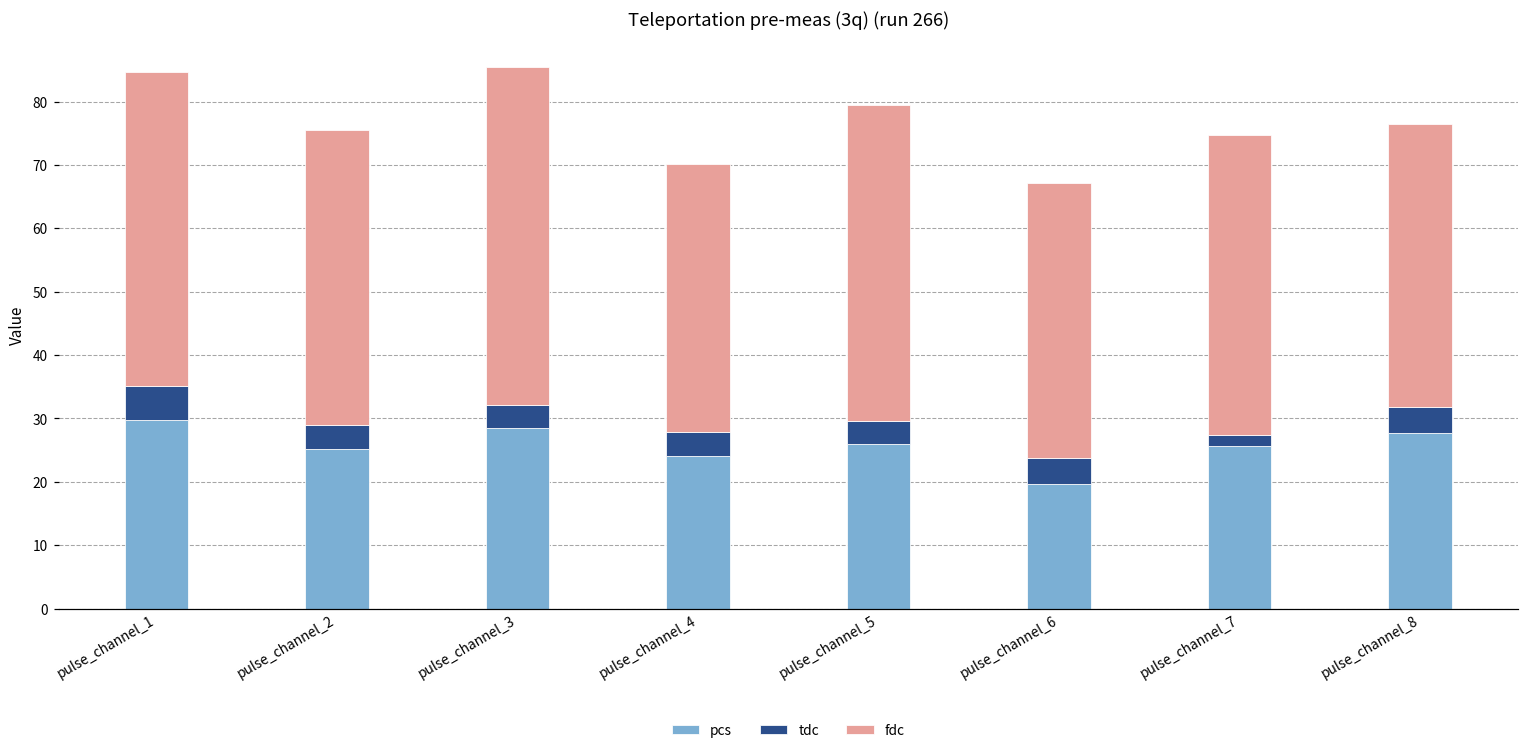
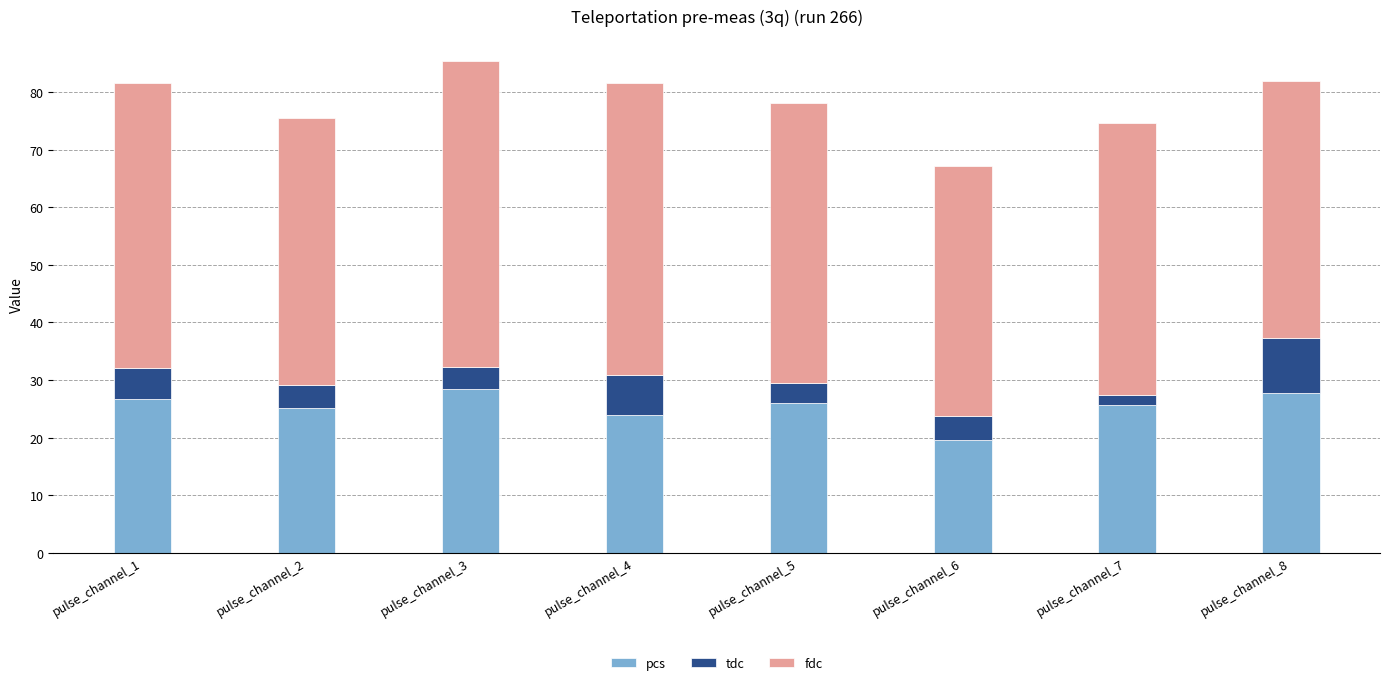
pcs, pulse_channel_1: 30 -> 27
tdc, pulse_channel_4: 4 -> 7
fdc, pulse_channel_4: 42 -> 51
fdc, pulse_channel_5: 50 -> 49
tdc, pulse_channel_8: 4 -> 10
